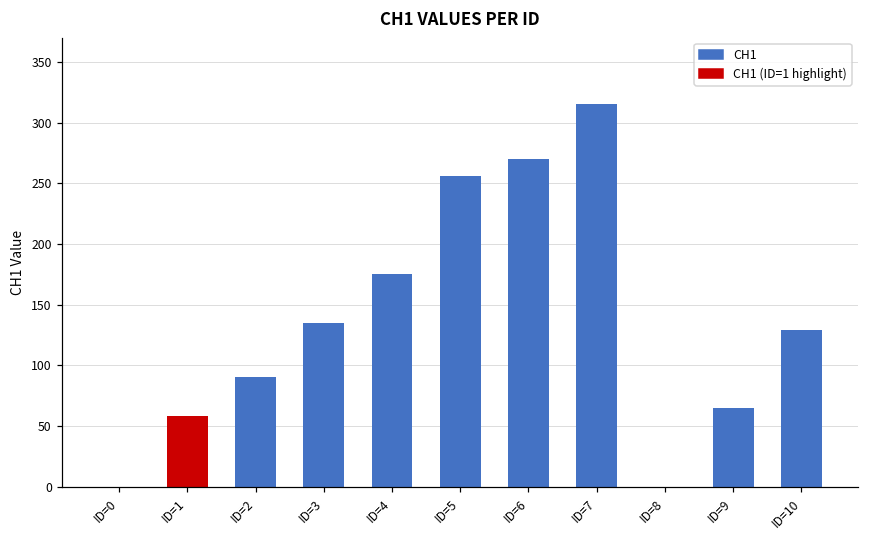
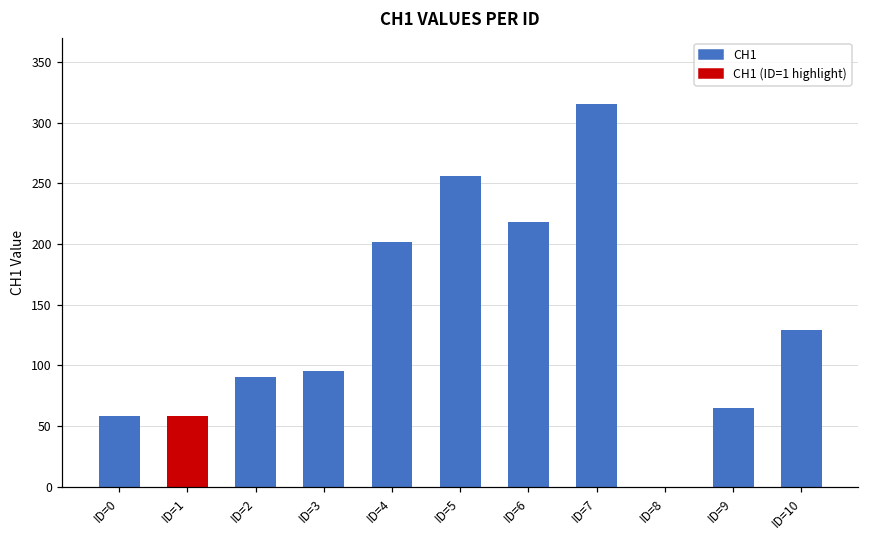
ID=0: 0 -> 58
ID=3: 135 -> 95
ID=4: 175 -> 202
ID=6: 270 -> 218
